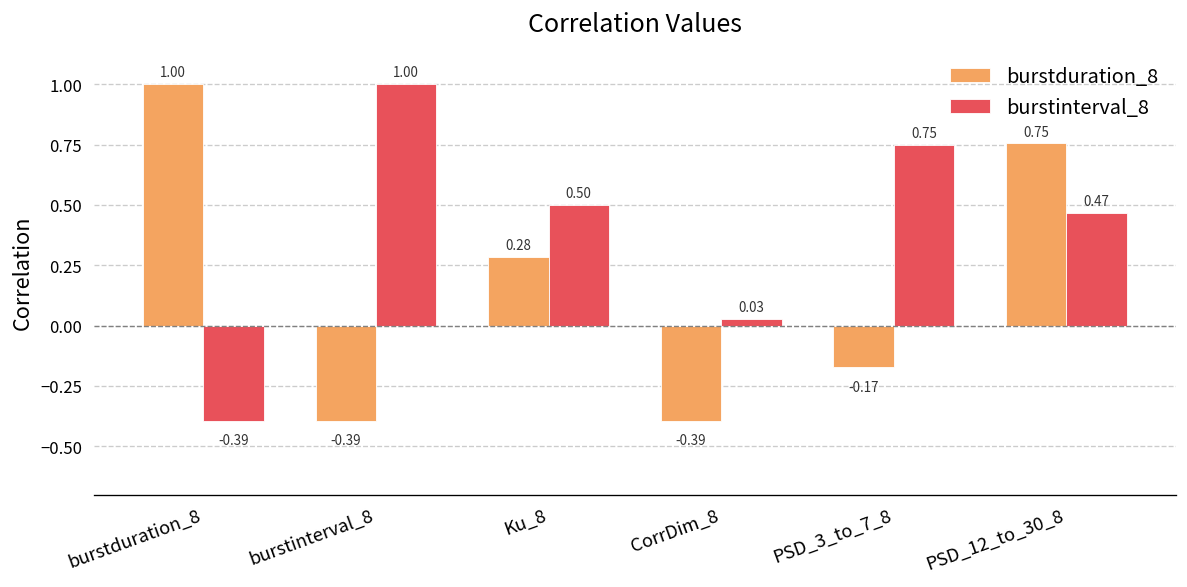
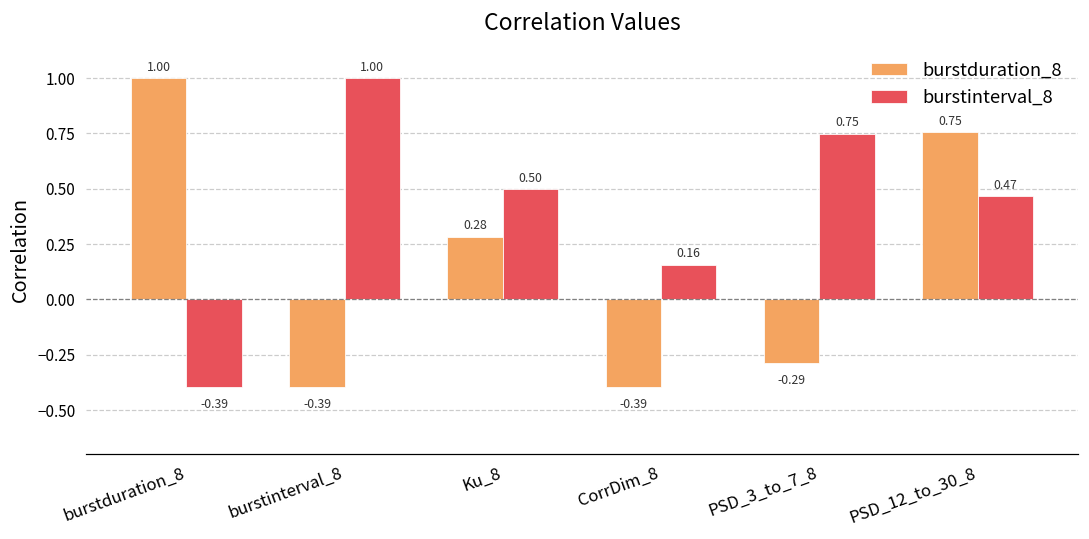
burstinterval_8, CorrDim_8: 0.03 -> 0.16
burstduration_8, PSD_3_to_7_8: -0.17 -> -0.29
